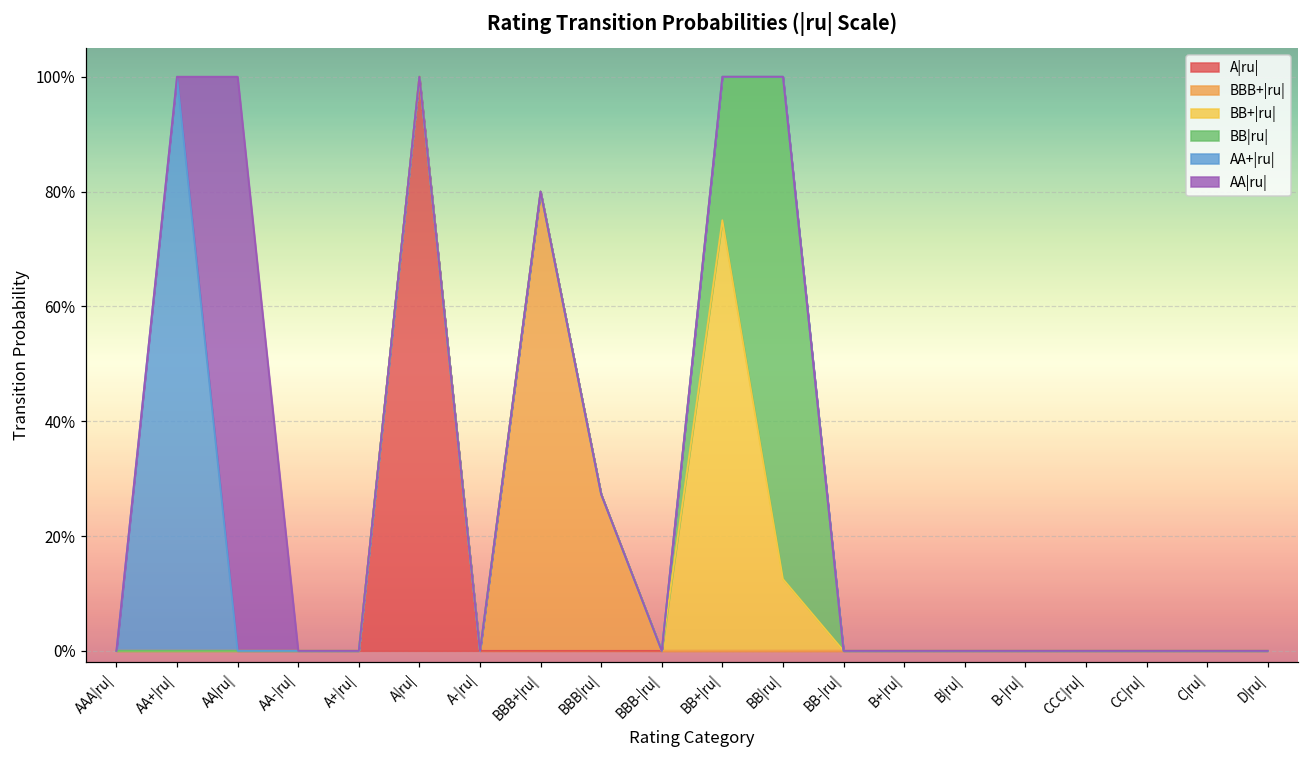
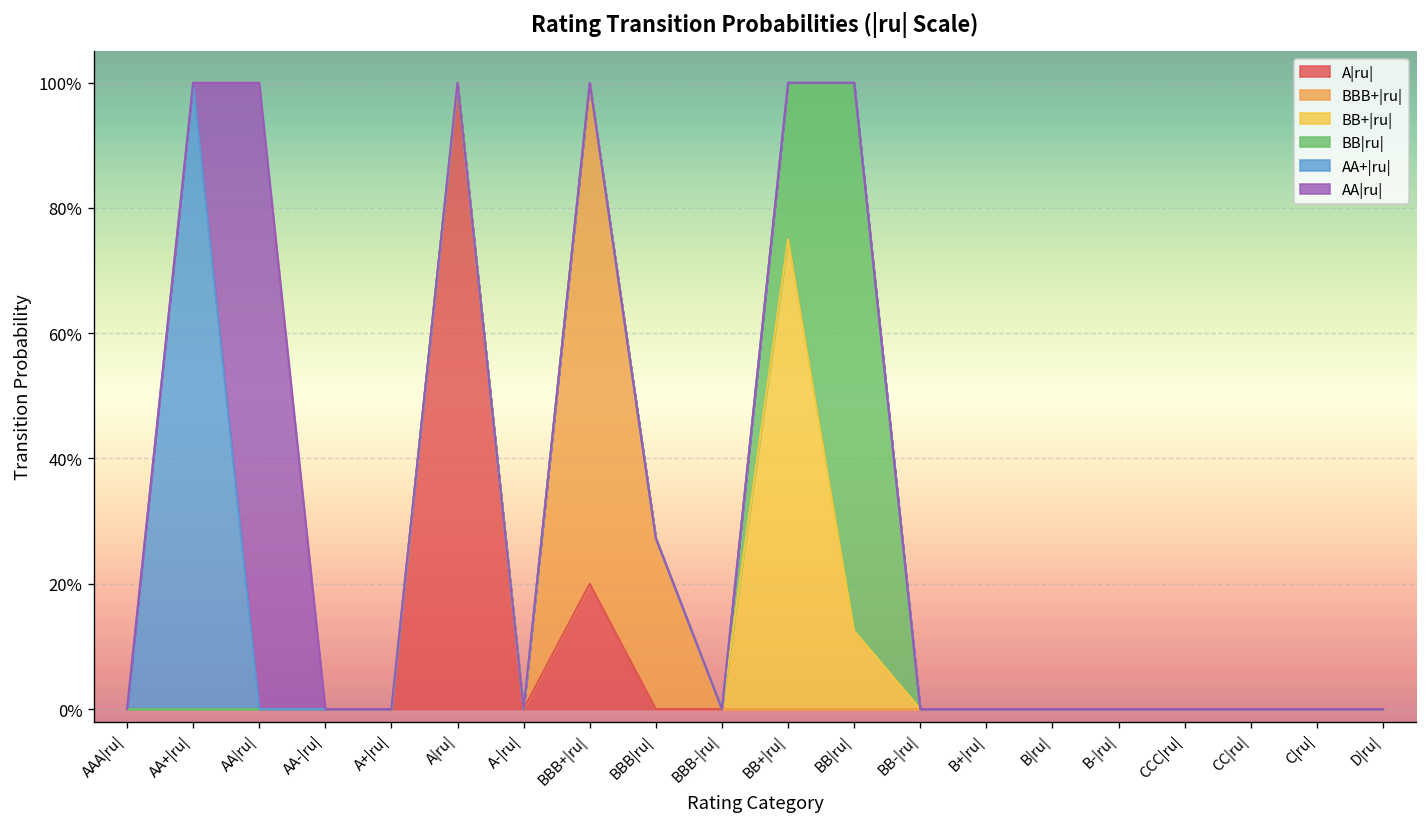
A|ru|, BBB+|ru|: 0% -> 20%
